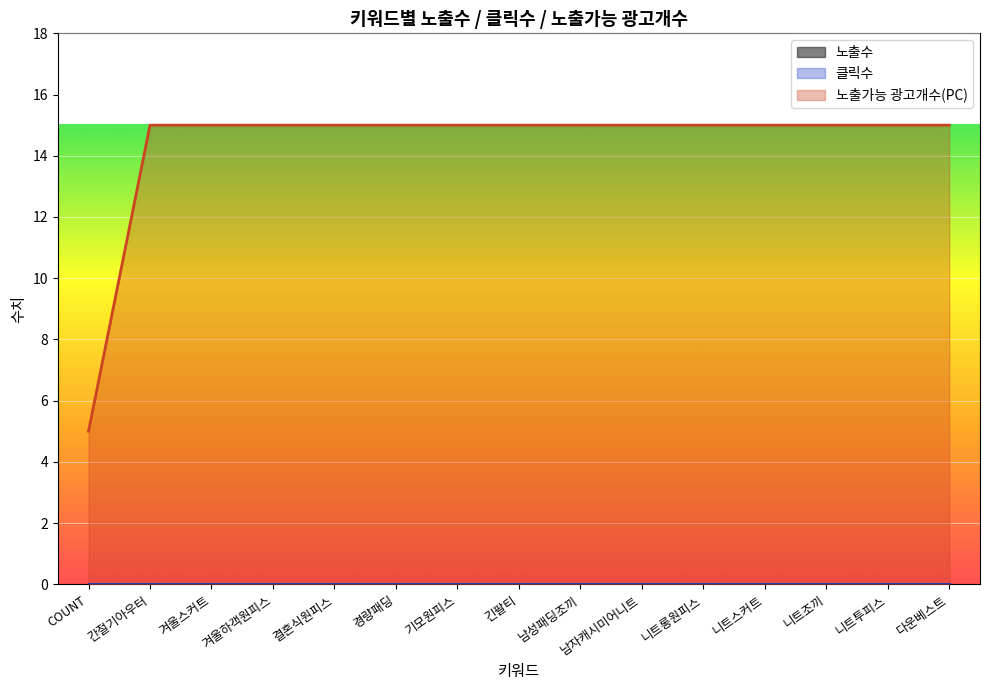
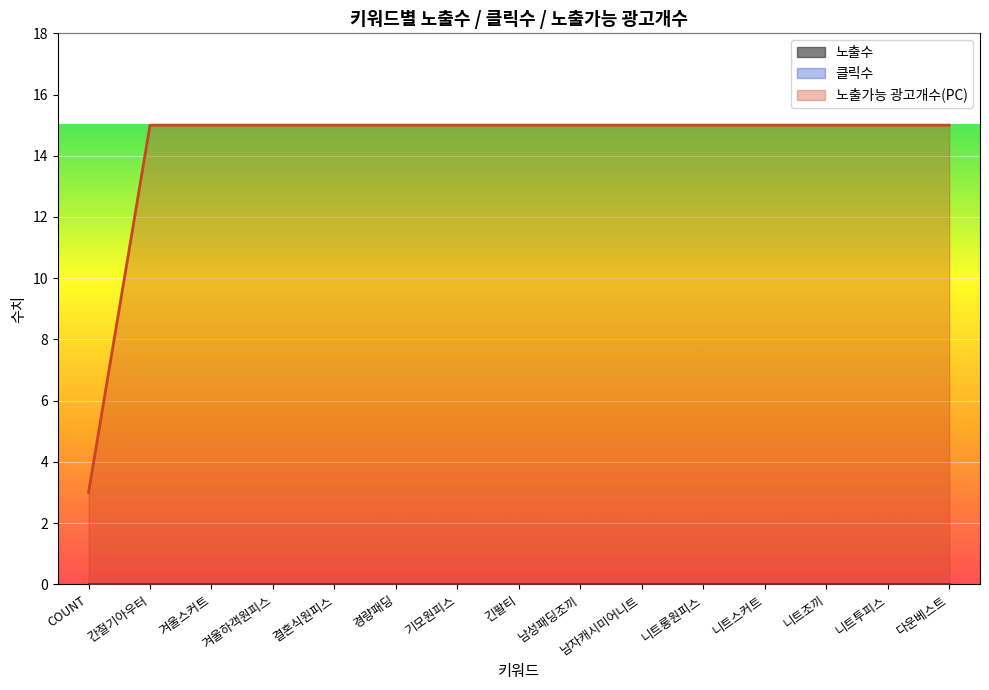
노출가능 광고개수(PC), COUNT: 5 -> 3
